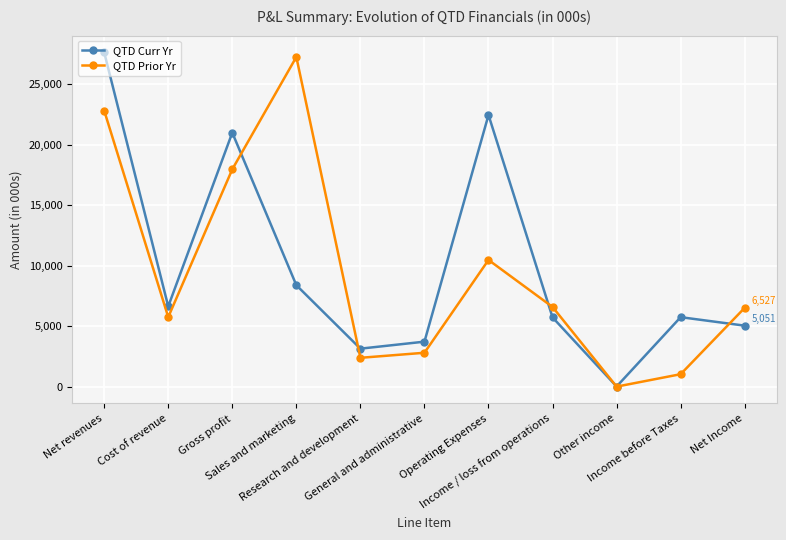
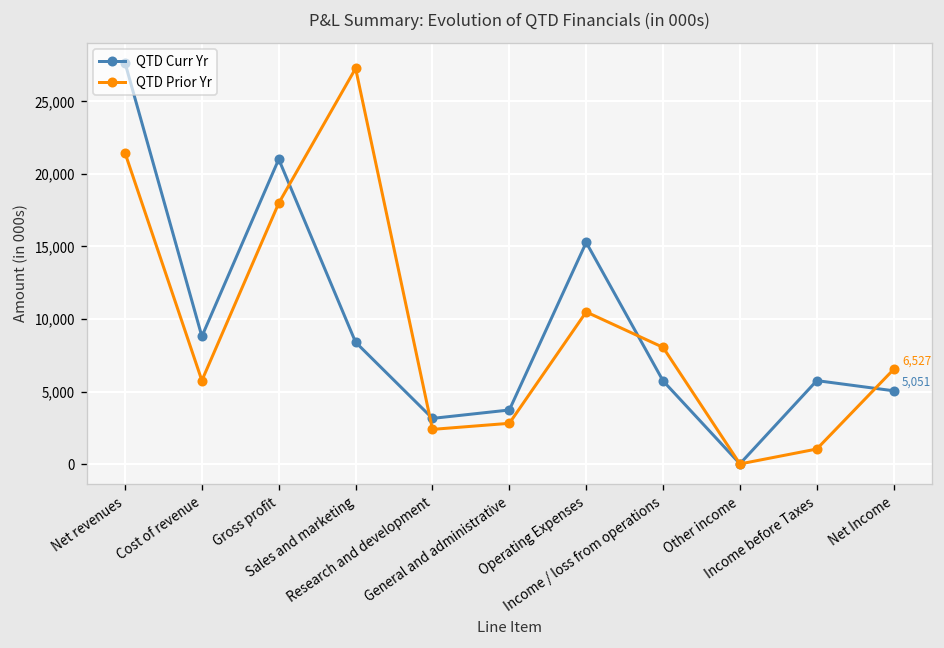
QTD Prior Yr, Net revenues: 22,800 -> 21,400
QTD Curr Yr, Cost of revenue: 6,600 -> 8,800
QTD Curr Yr, Operating Expenses: 22,500 -> 15,300
QTD Prior Yr, Income / loss from operations: 6,600 -> 8,000
